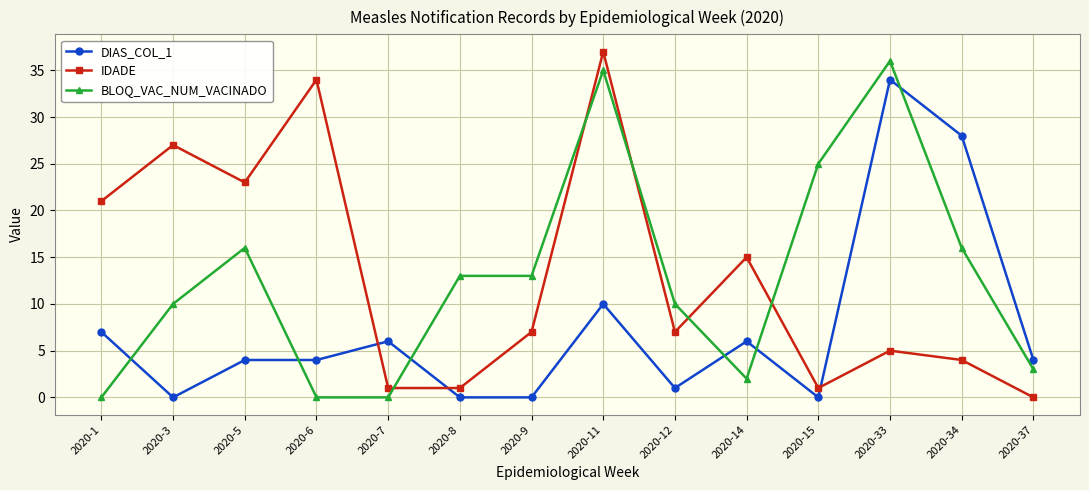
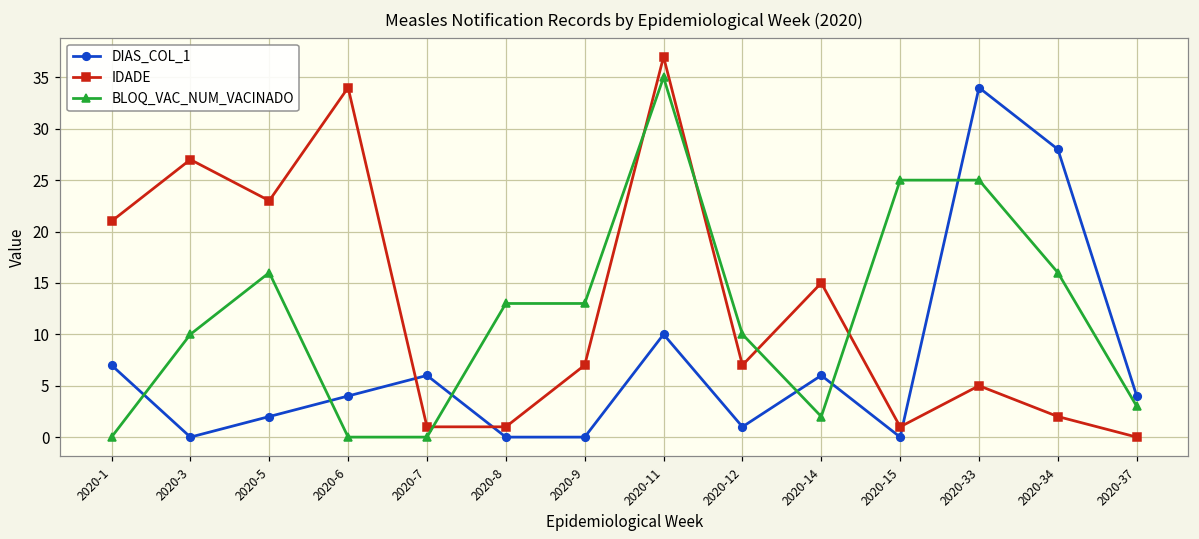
DIAS_COL_1, 2020-5: 4 -> 2
BLOQ_VAC_NUM_VACINADO, 2020-33: 36 -> 25
IDADE, 2020-34: 4 -> 2
